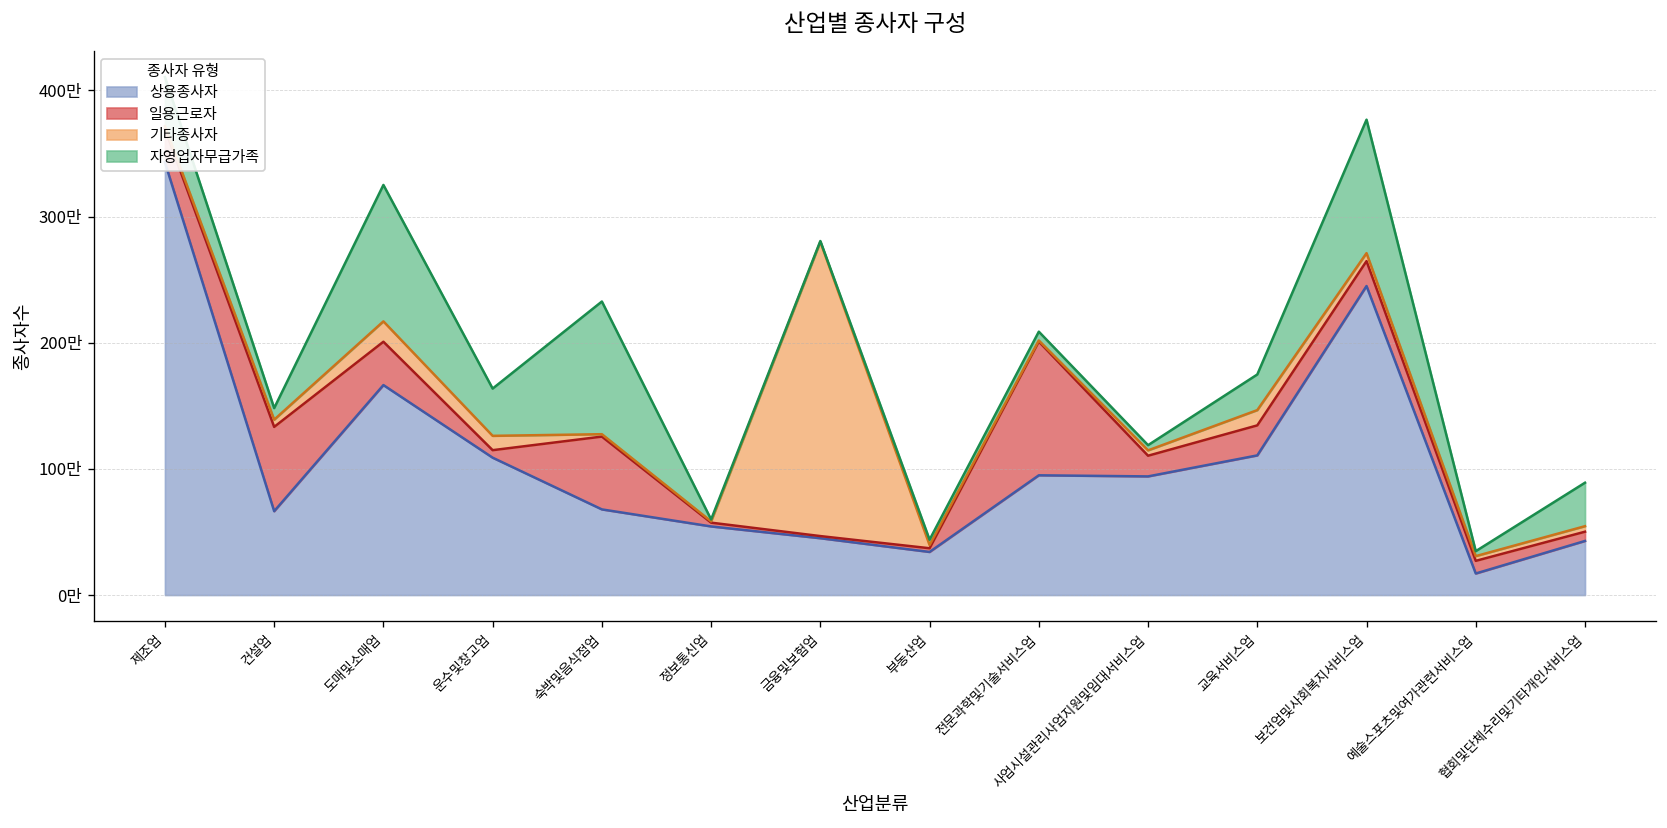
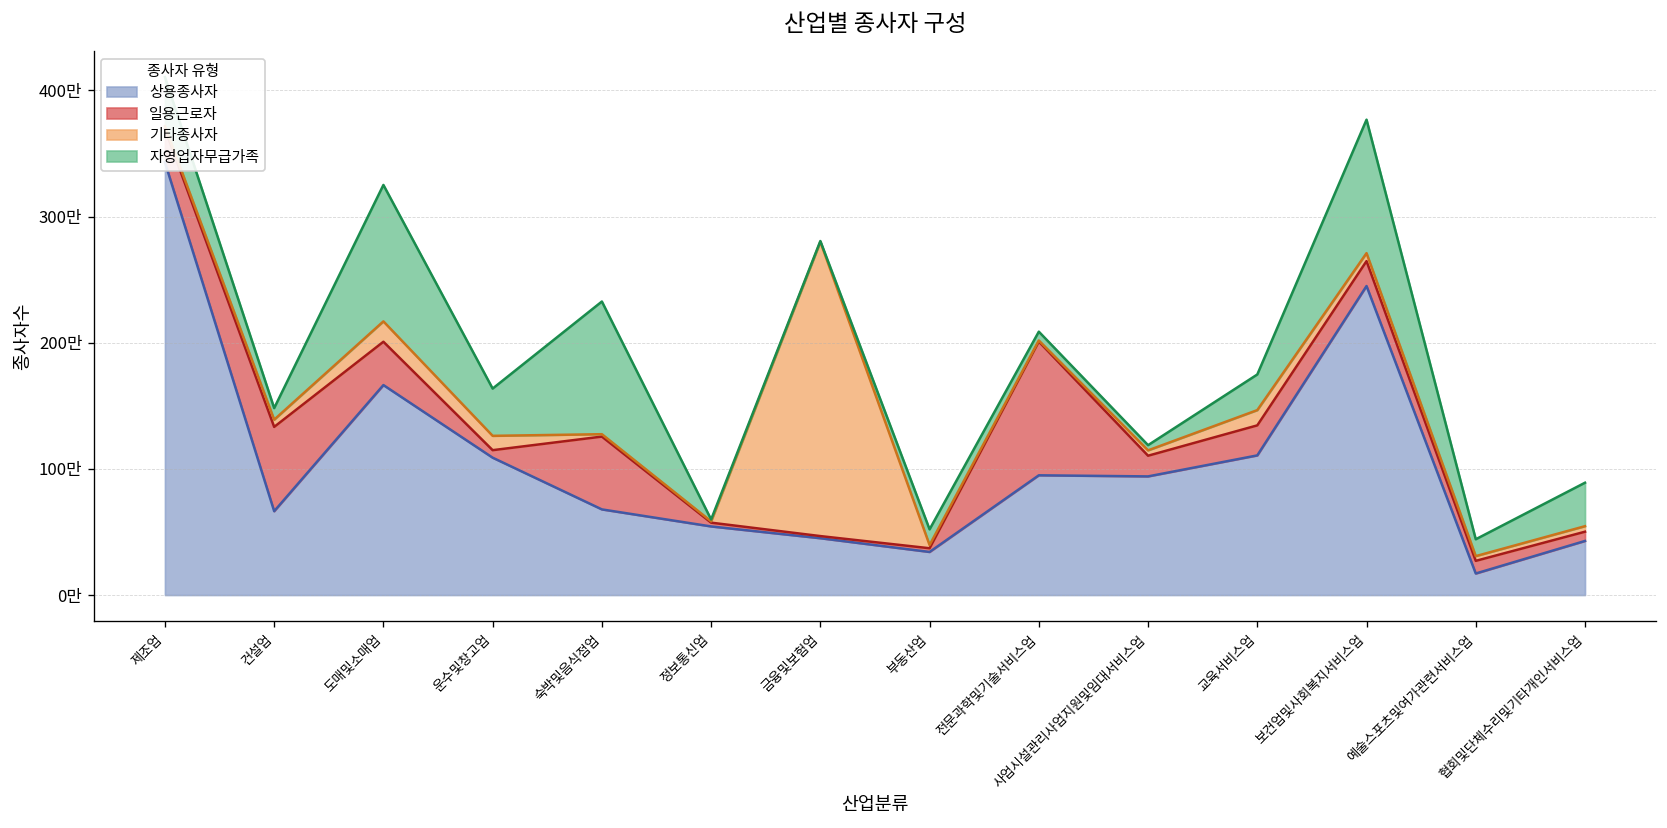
자영업자무급가족, 부동산업: 4만 -> 12만
자영업자무급가족, 예술스포츠및여가관련서비스업: 4만 -> 13만
